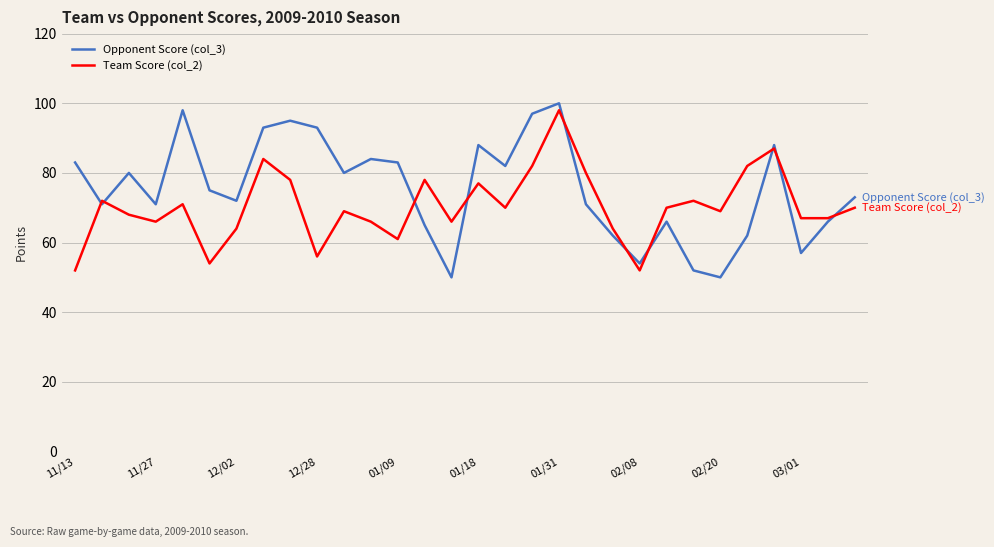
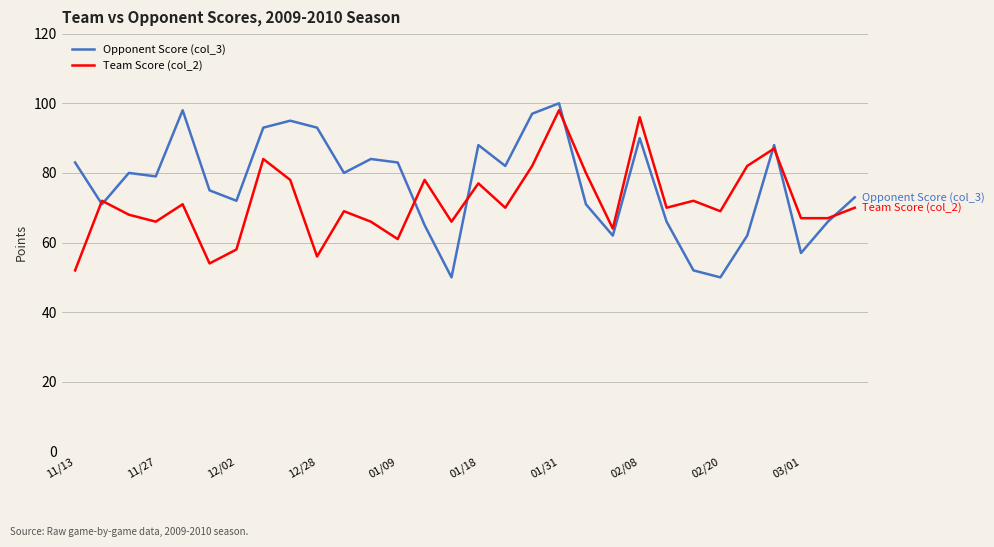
Opponent Score (col_3), 11/27: 71 -> 79
Team Score (col_2), 12/02: 64 -> 58
Opponent Score (col_3), 02/08: 54 -> 90
Team Score (col_2), 02/08: 52 -> 96
